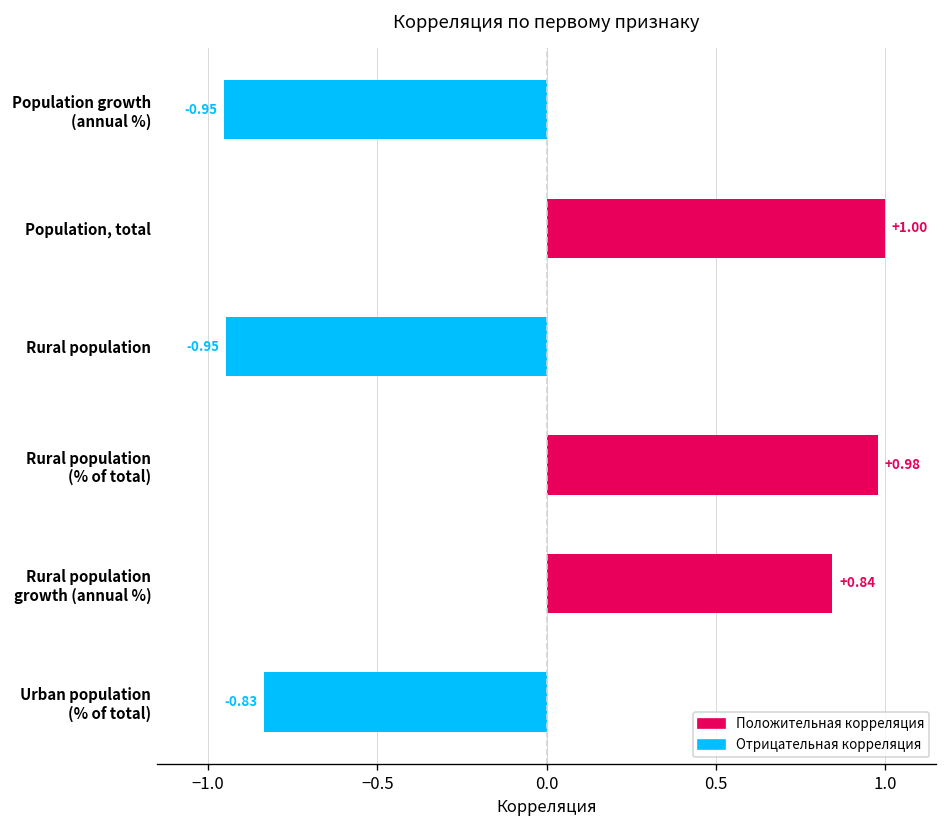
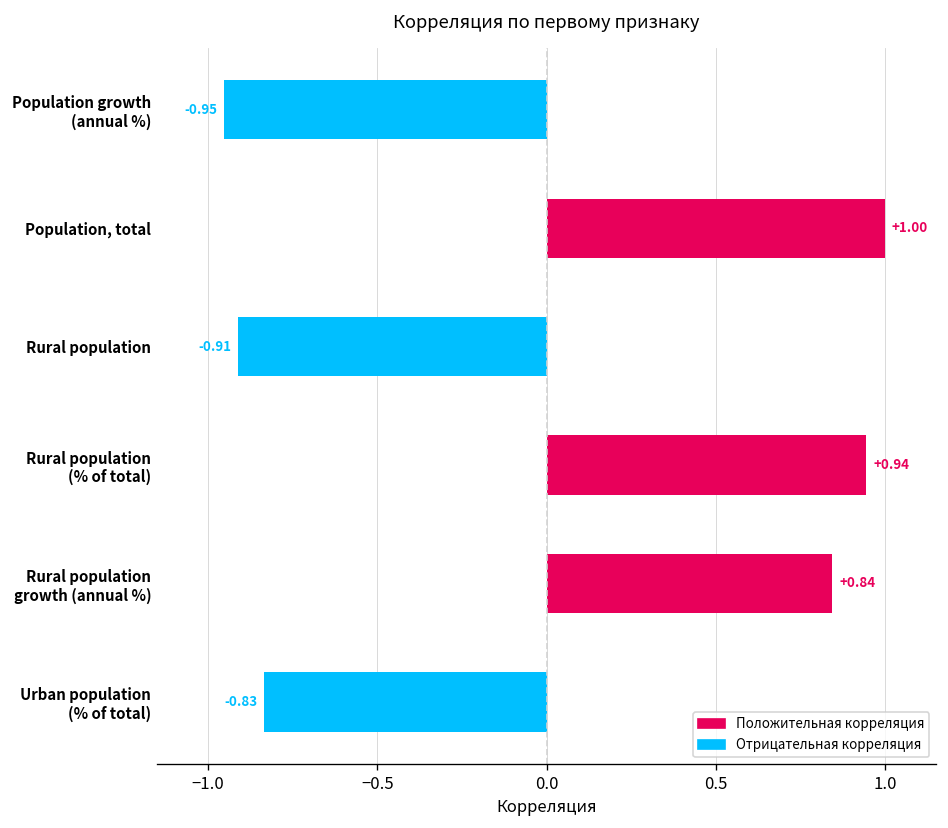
Rural population: -0.95 -> -0.91
Rural population (% of total): +0.98 -> +0.94
